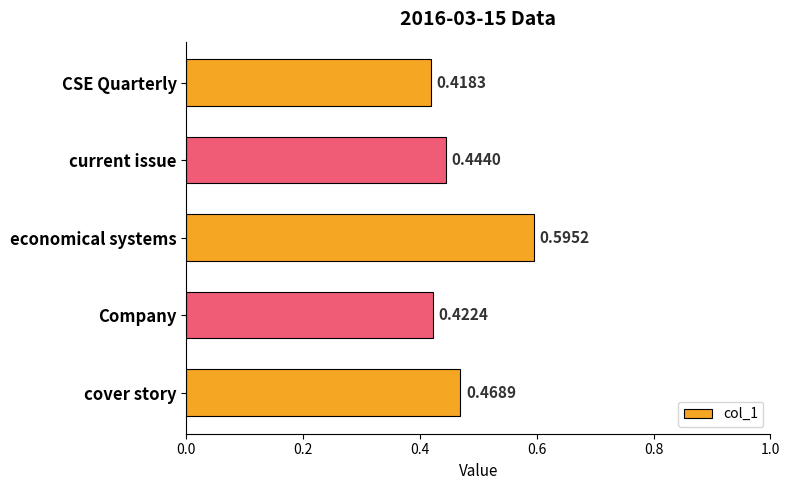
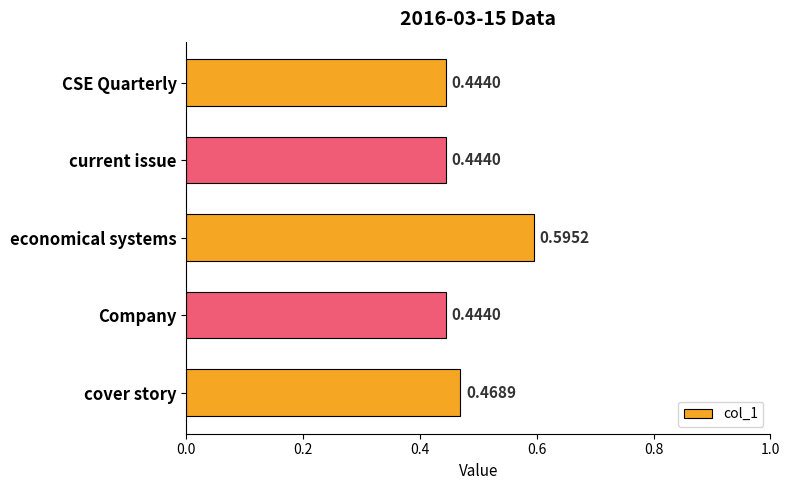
CSE Quarterly: 0.4183 -> 0.4440
Company: 0.4224 -> 0.4440
